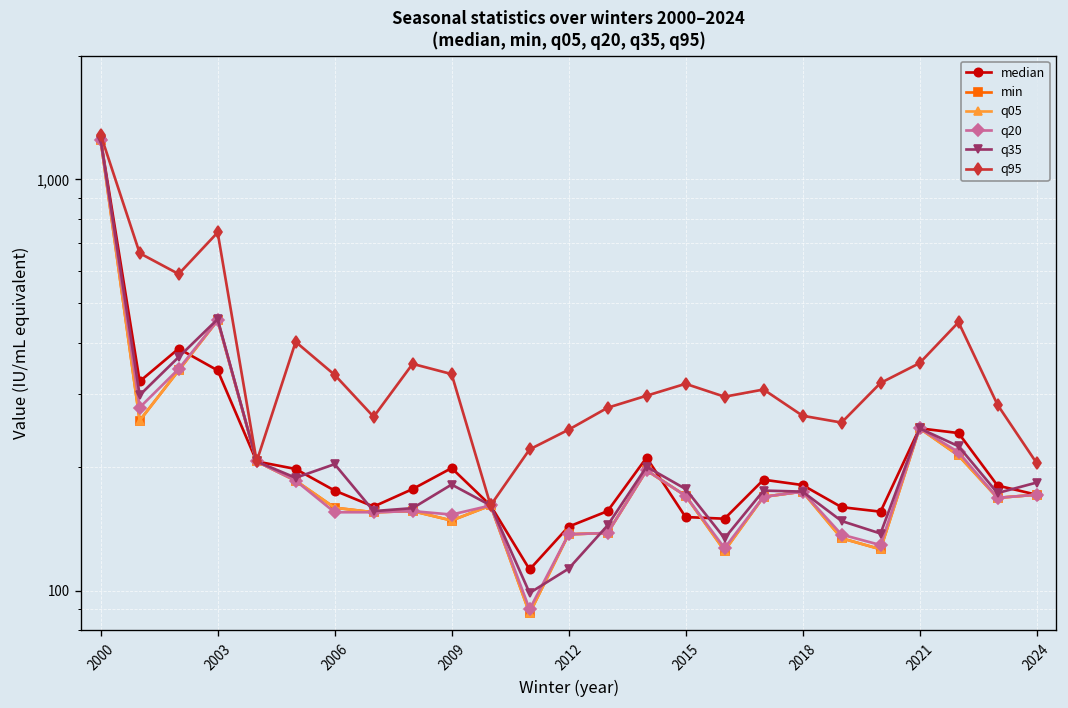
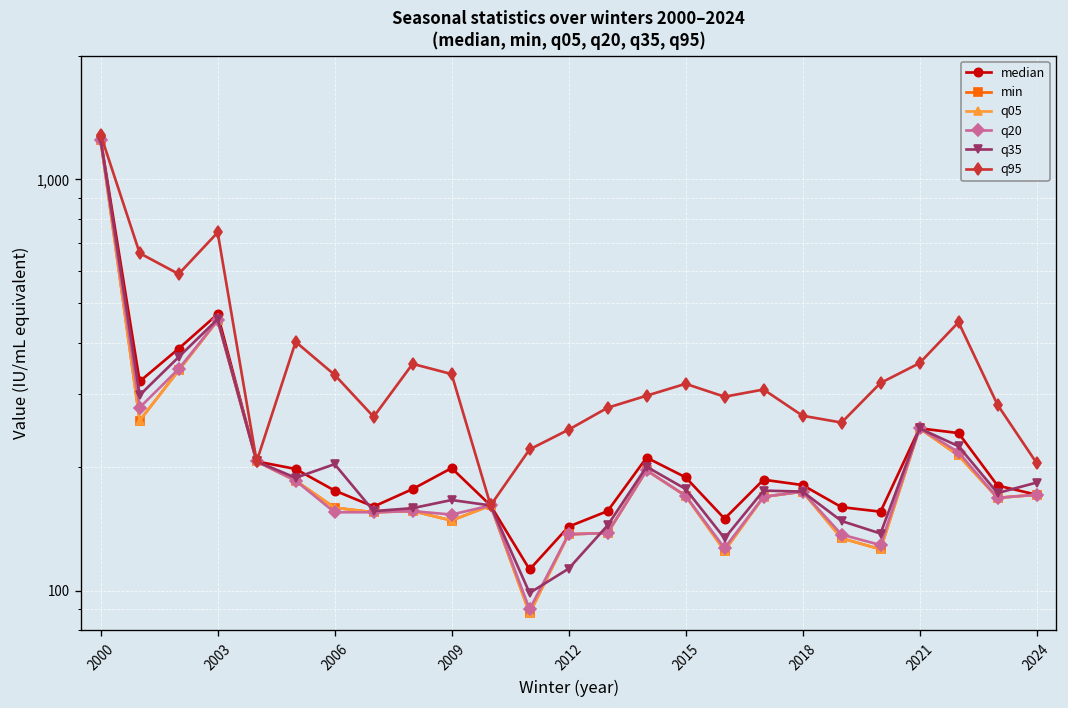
median, 2003: 340 -> 470
q35, 2009: 180 -> 170
median, 2015: 150 -> 190
